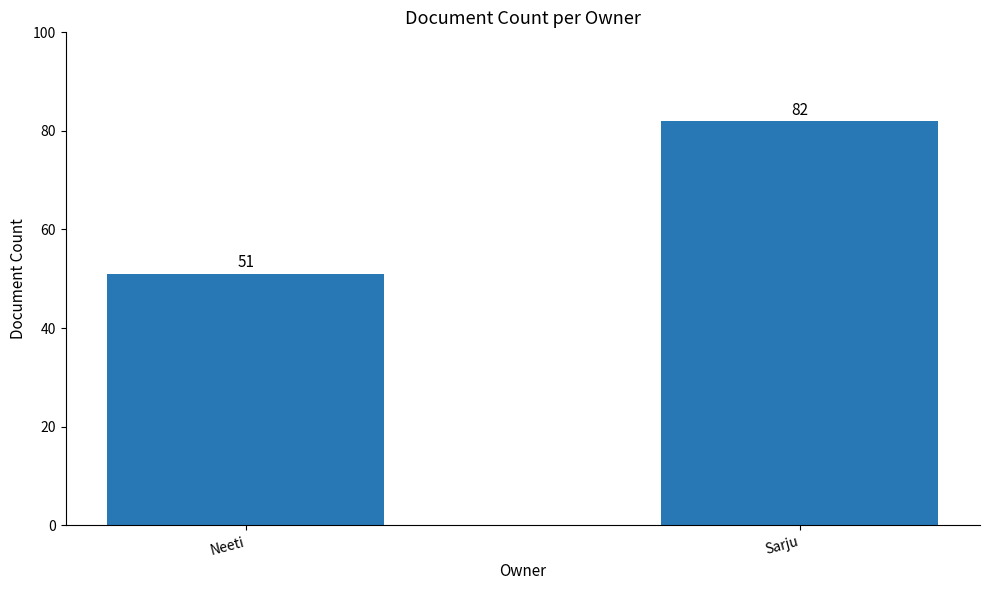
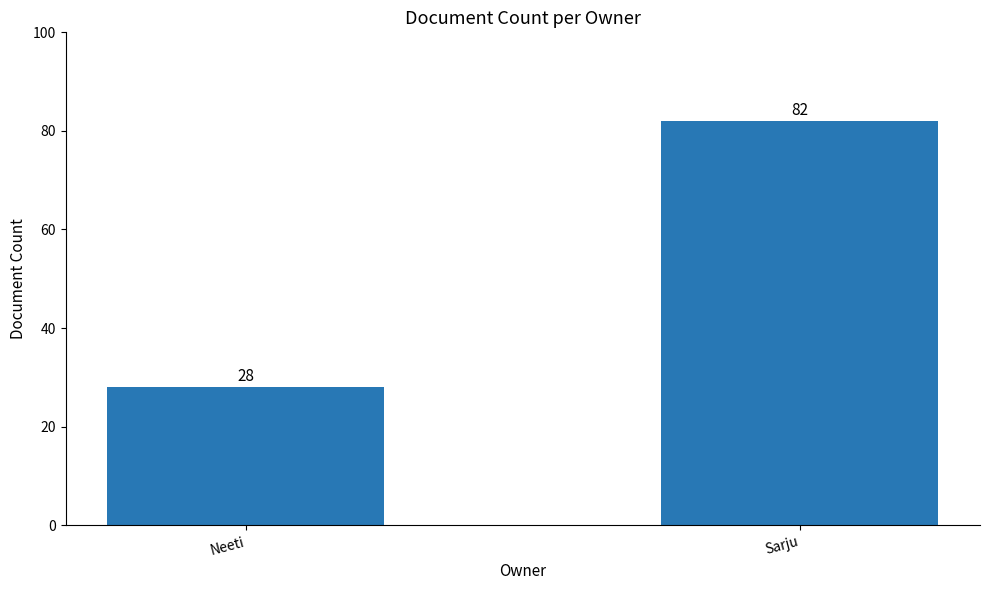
Neeti: 51 -> 28
